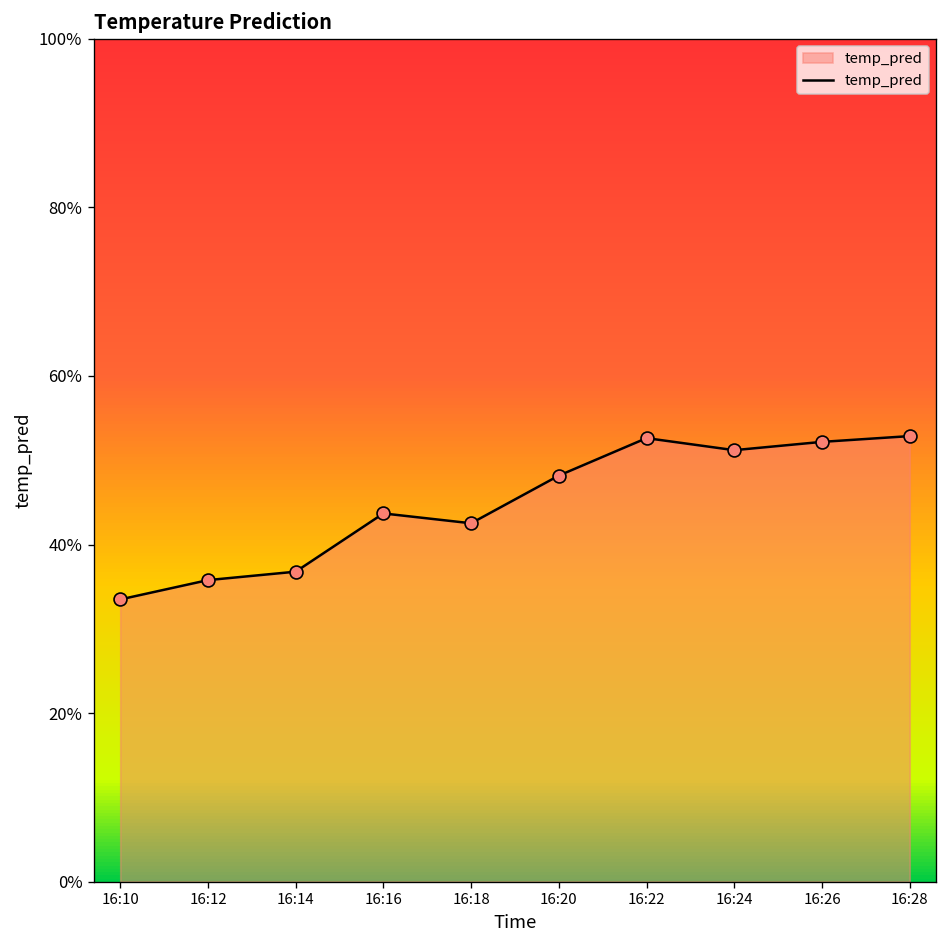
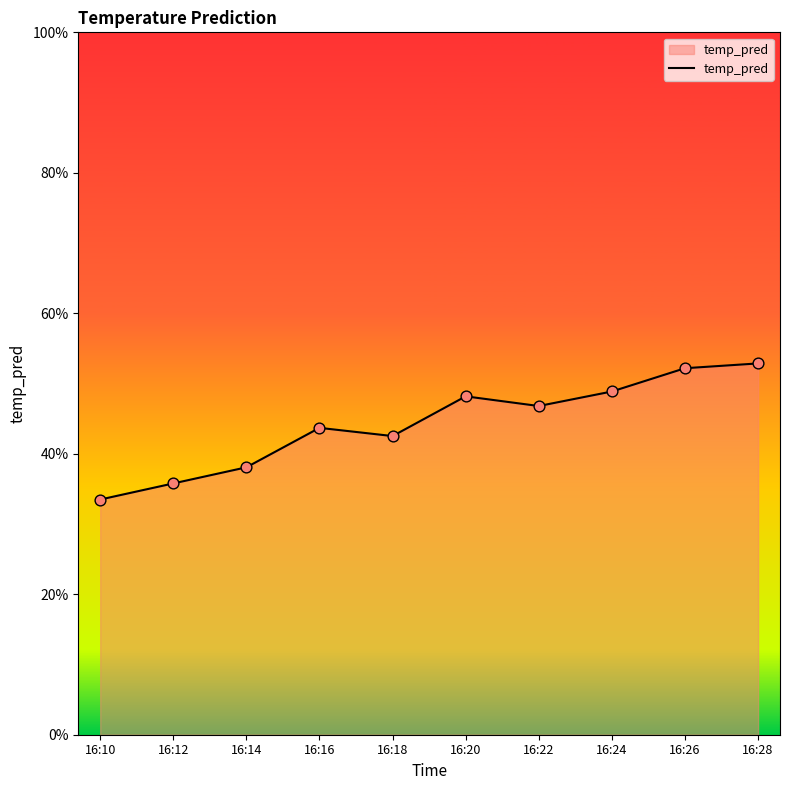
16:14: 37% -> 38%
16:22: 53% -> 47%
16:24: 51% -> 49%
